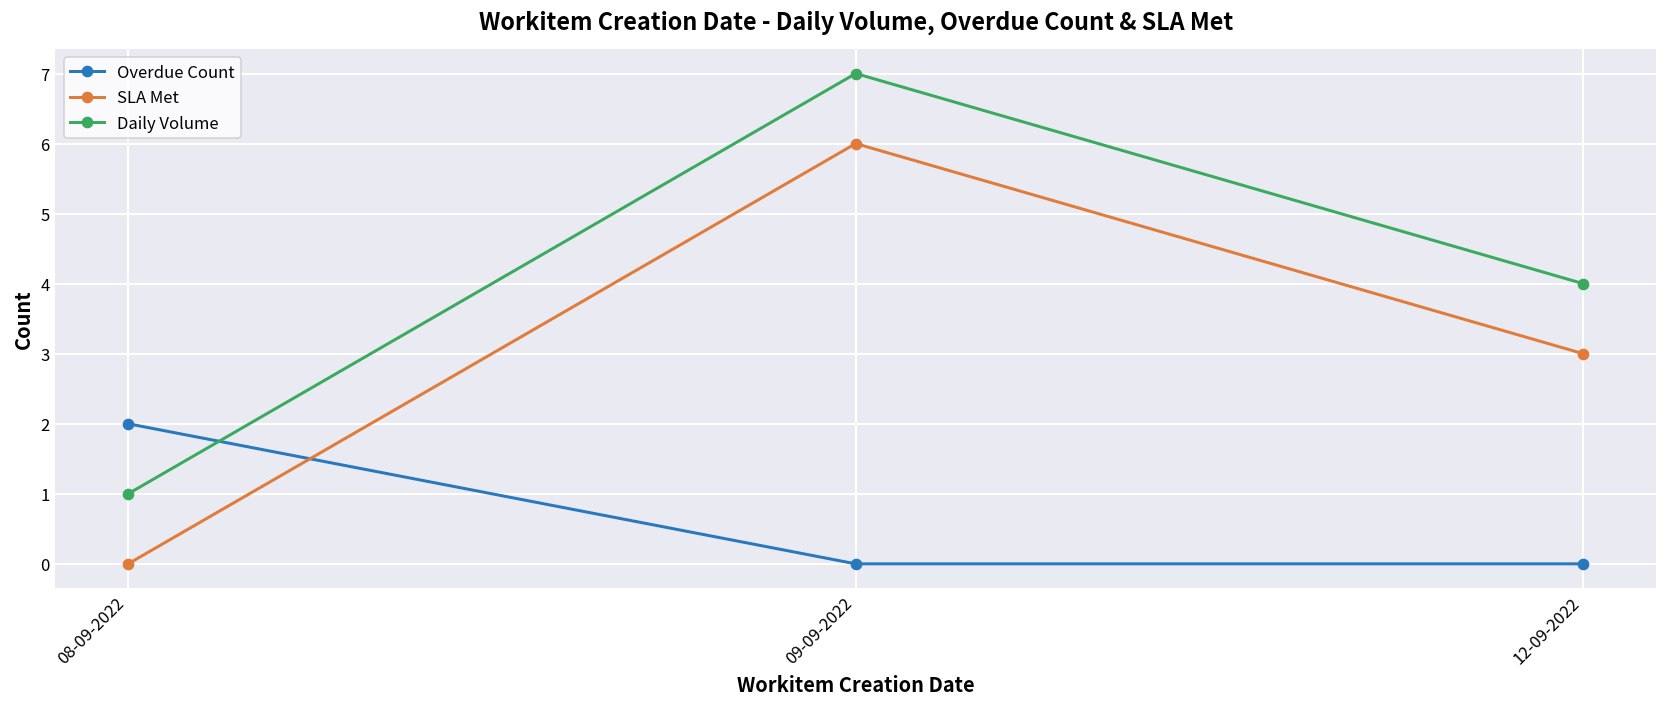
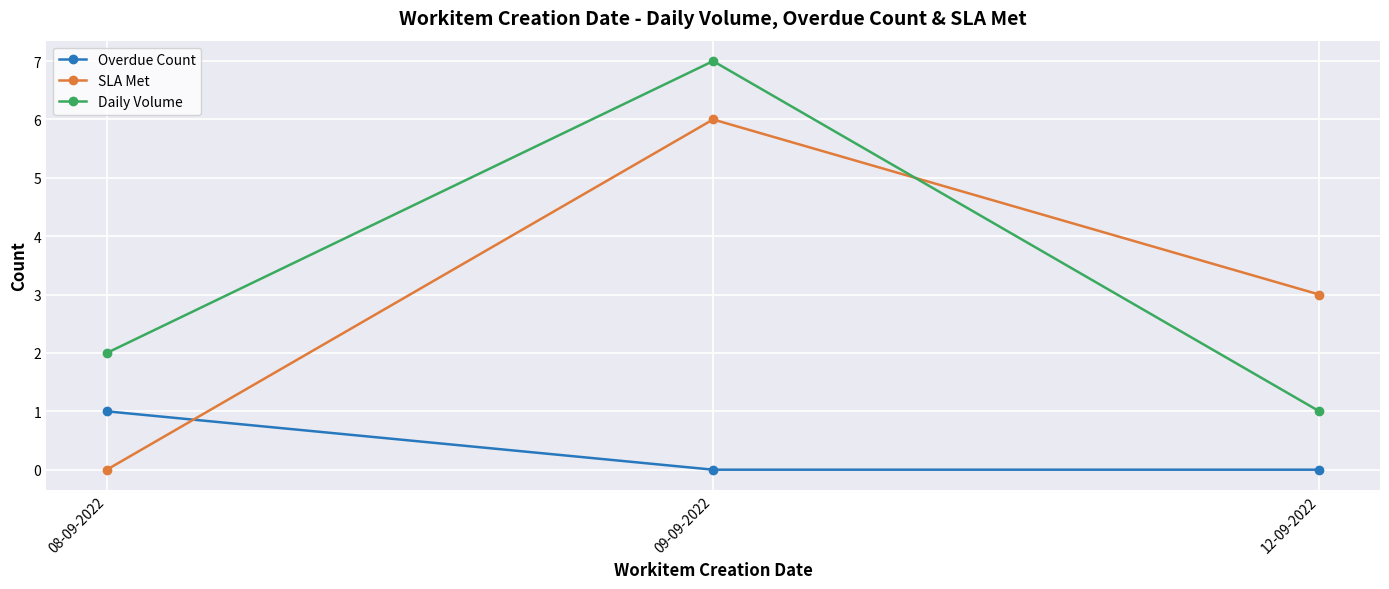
Overdue Count, 08-09-2022: 2 -> 1
Daily Volume, 08-09-2022: 1 -> 2
Daily Volume, 12-09-2022: 4 -> 1
